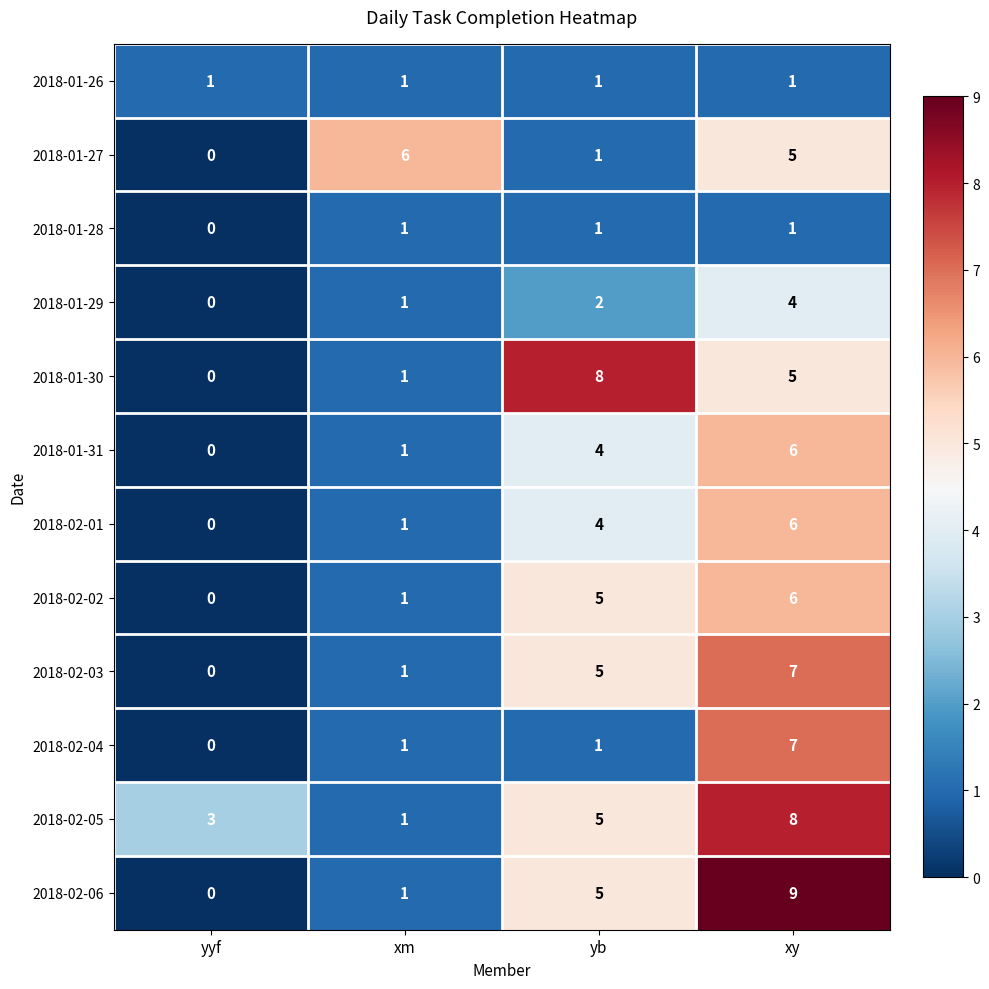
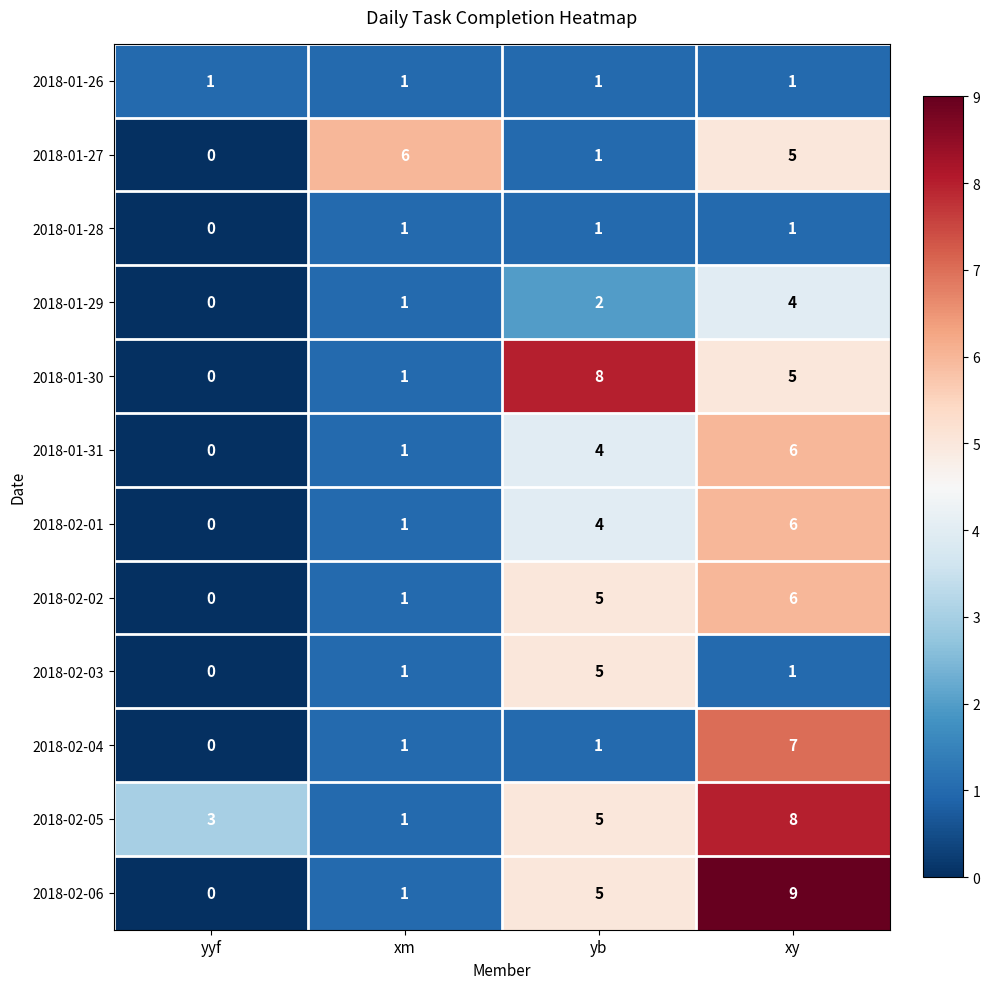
2018-02-03, xy: 7 -> 1
